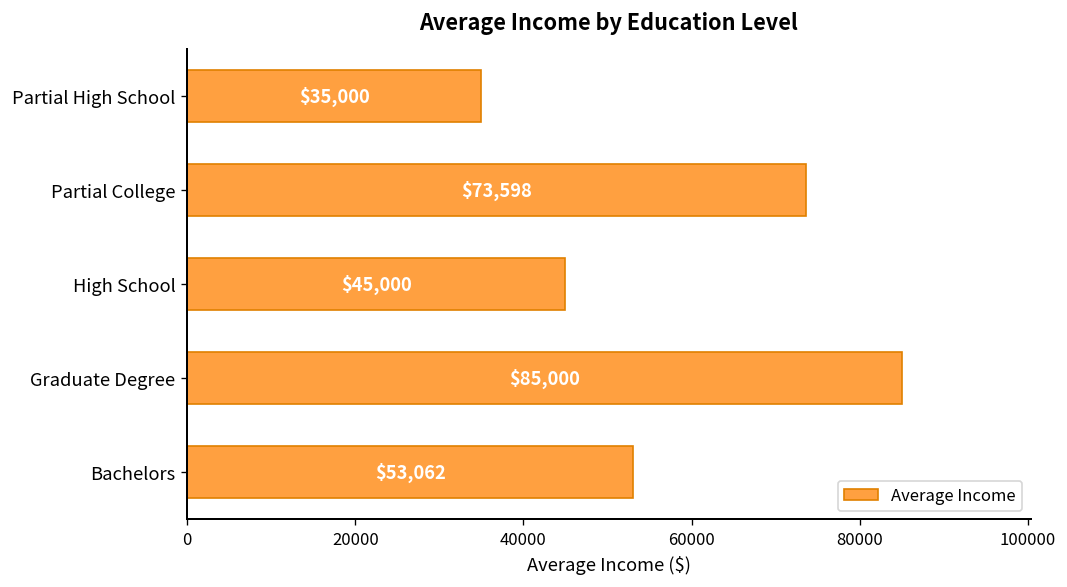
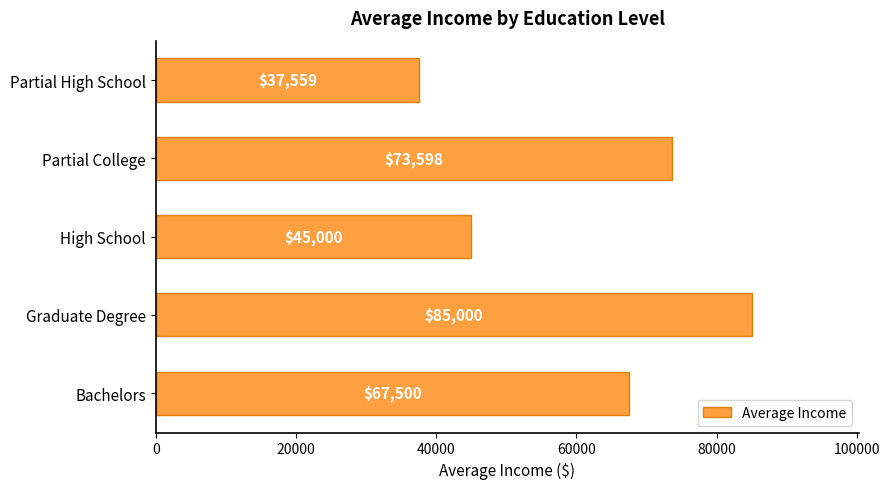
Partial High School: $35,000 -> $37,559
Bachelors: $53,062 -> $67,500
